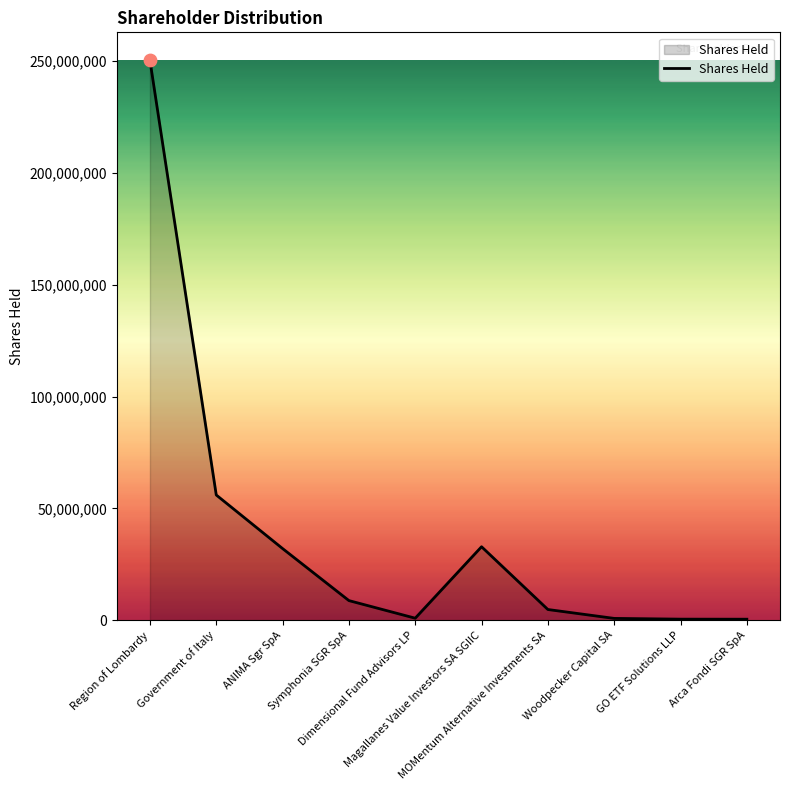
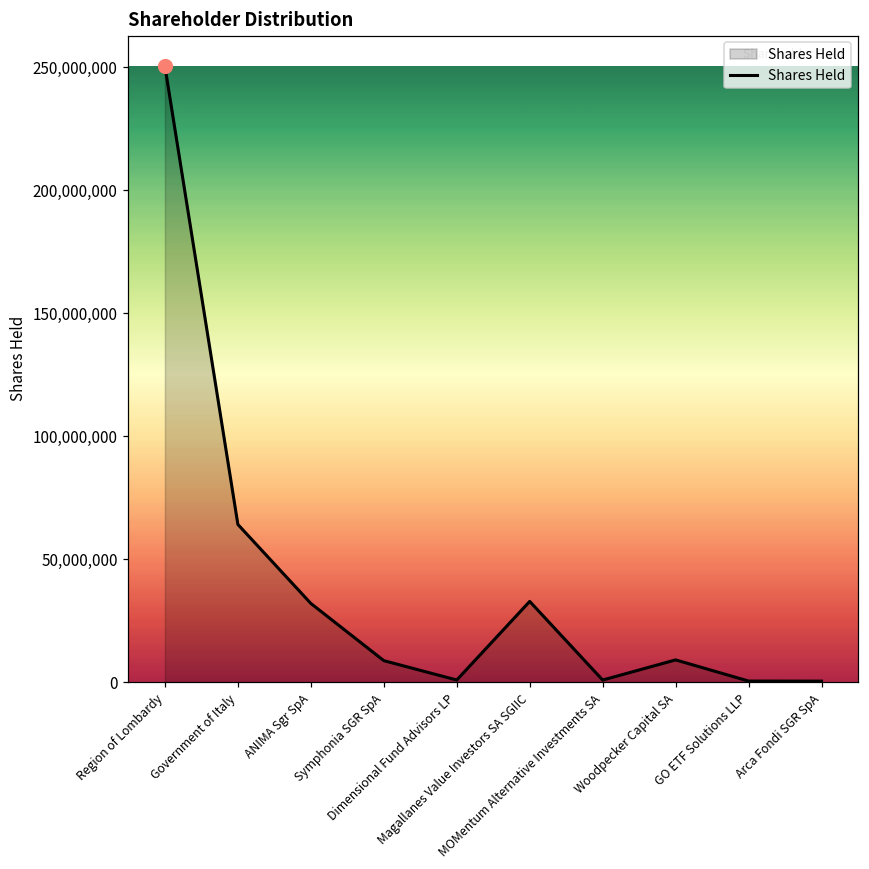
Shares Held, Government of Italy: 56,000,000 -> 64,000,000
Shares Held, MOMentum Alternative Investments SA: 5,000,000 -> 1,000,000
Shares Held, Woodpecker Capital SA: 1,000,000 -> 9,000,000
